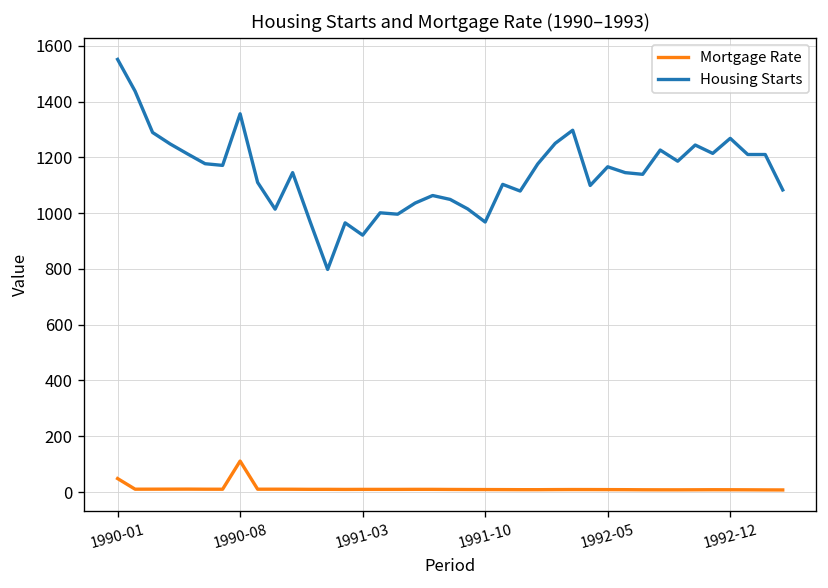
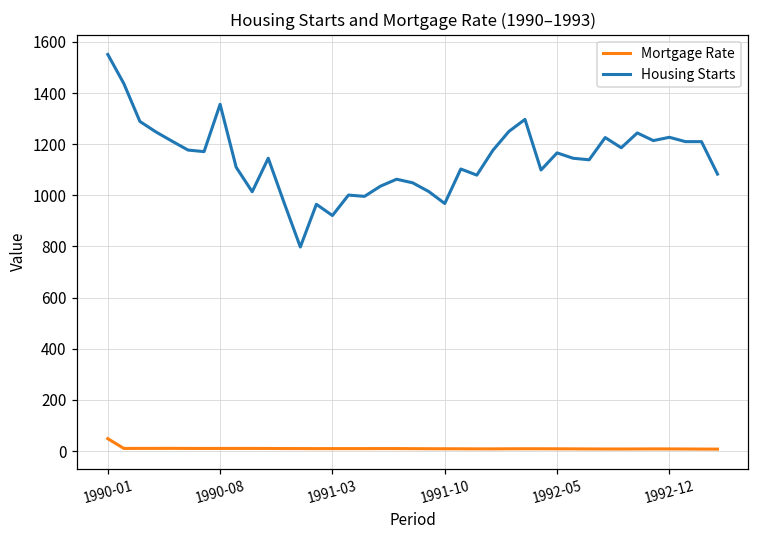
Mortgage Rate, 1990-08: 110 -> 10
Housing Starts, 1992-12: 1270 -> 1230
